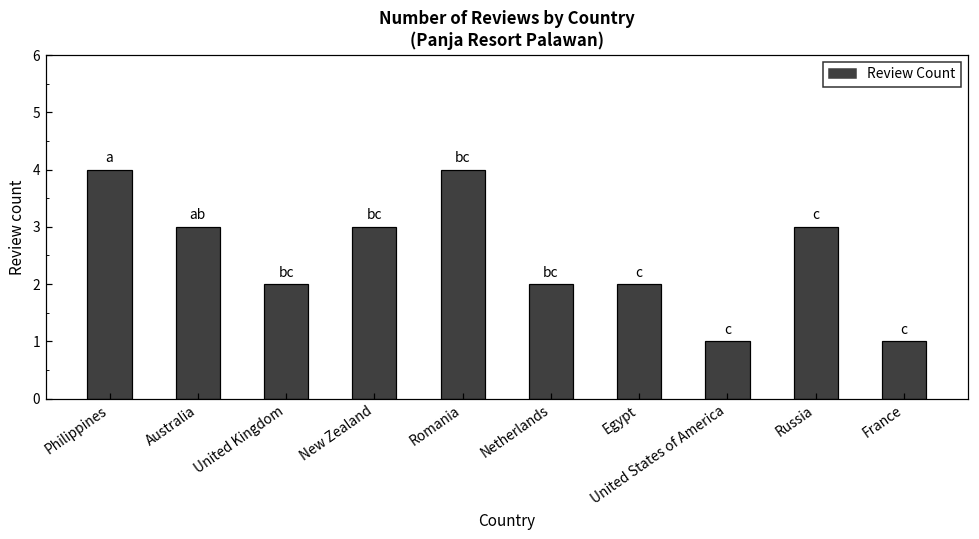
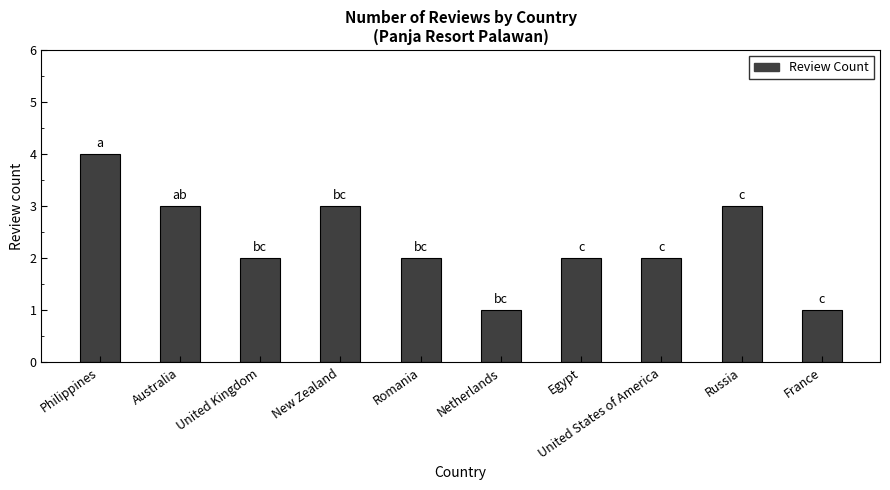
Romania: 4 -> 2
Netherlands: 2 -> 1
United States of America: 1 -> 2
